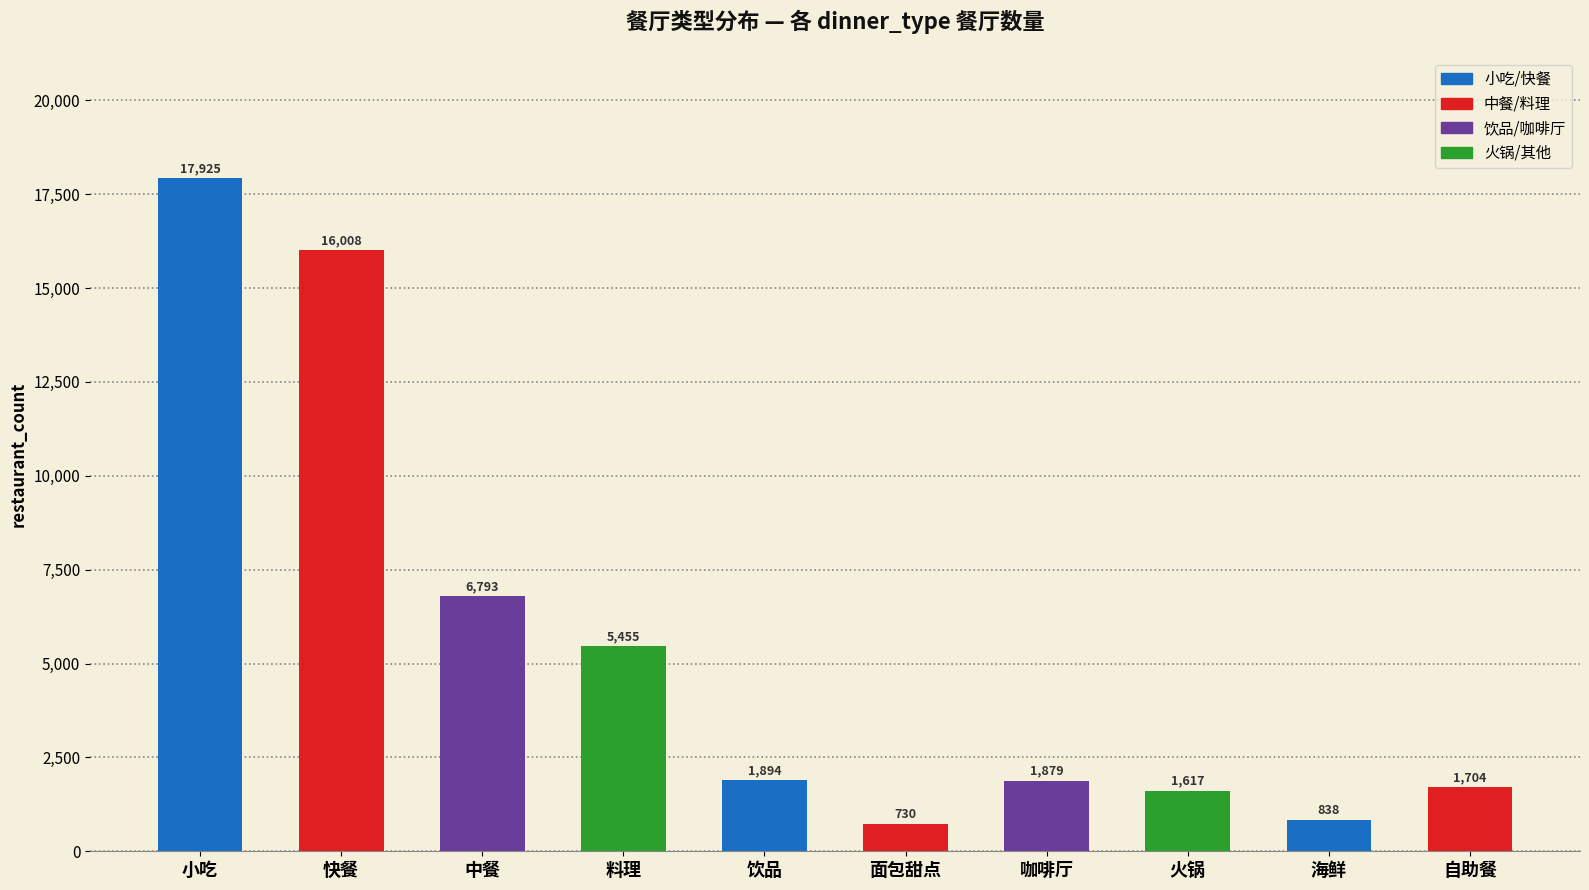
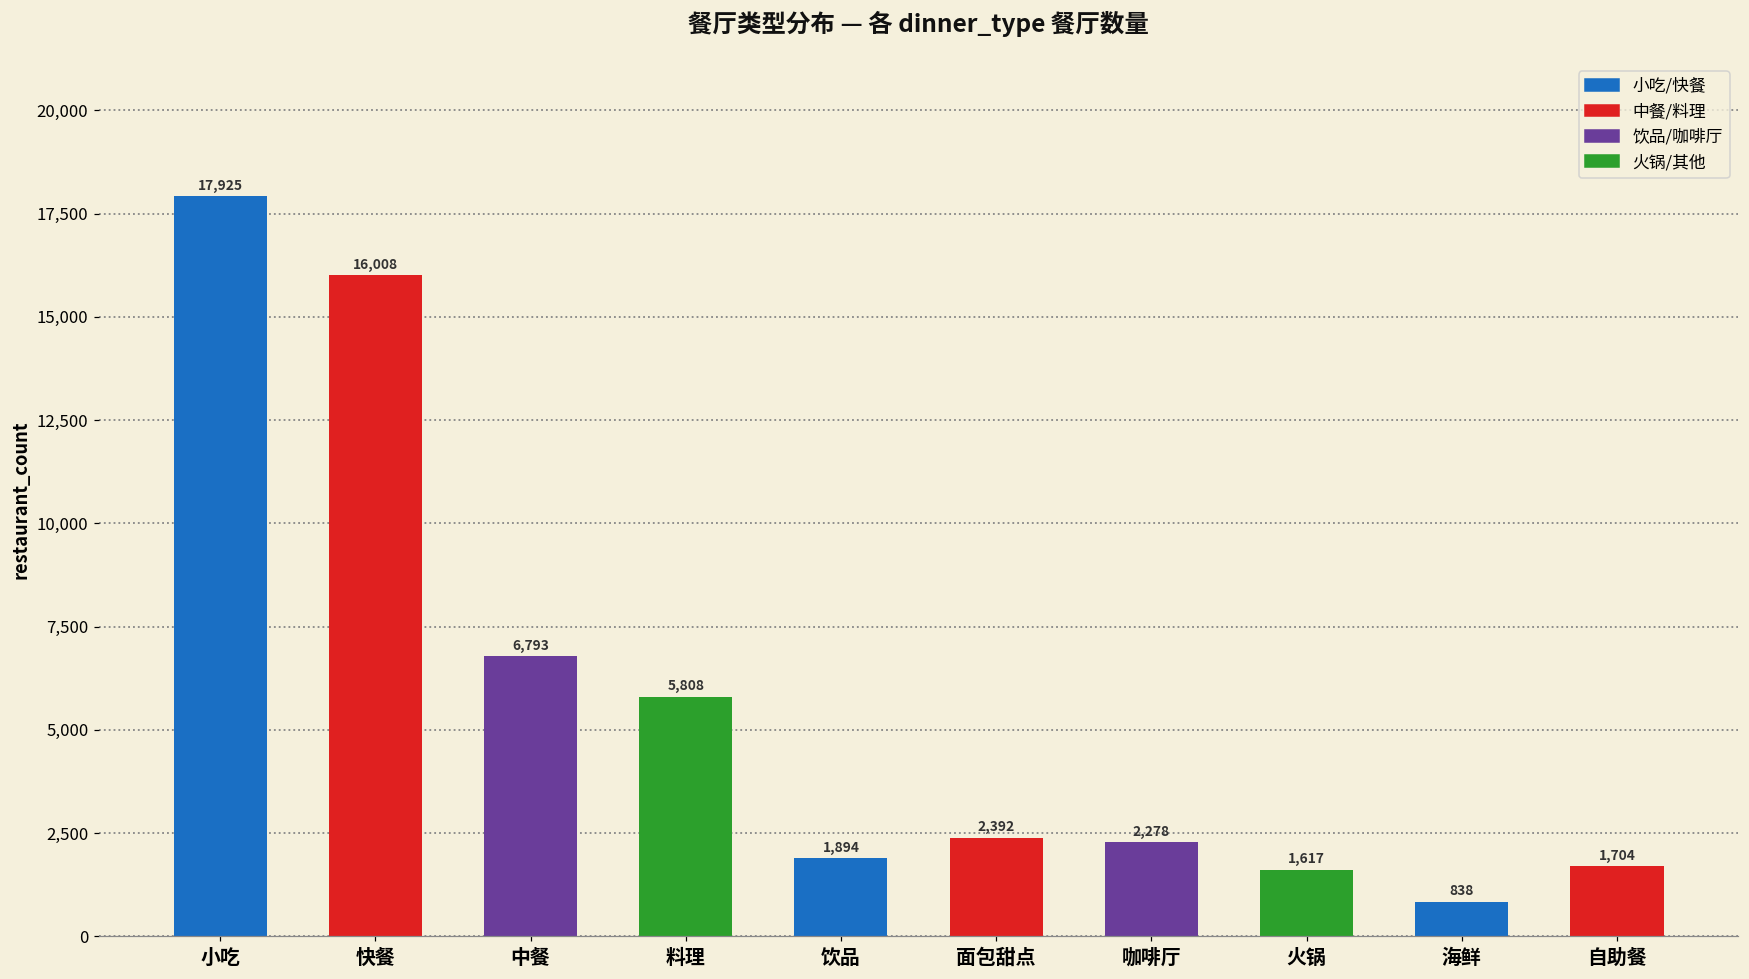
料理: 5,455 -> 5,808
面包甜点: 730 -> 2,392
咖啡厅: 1,879 -> 2,278
